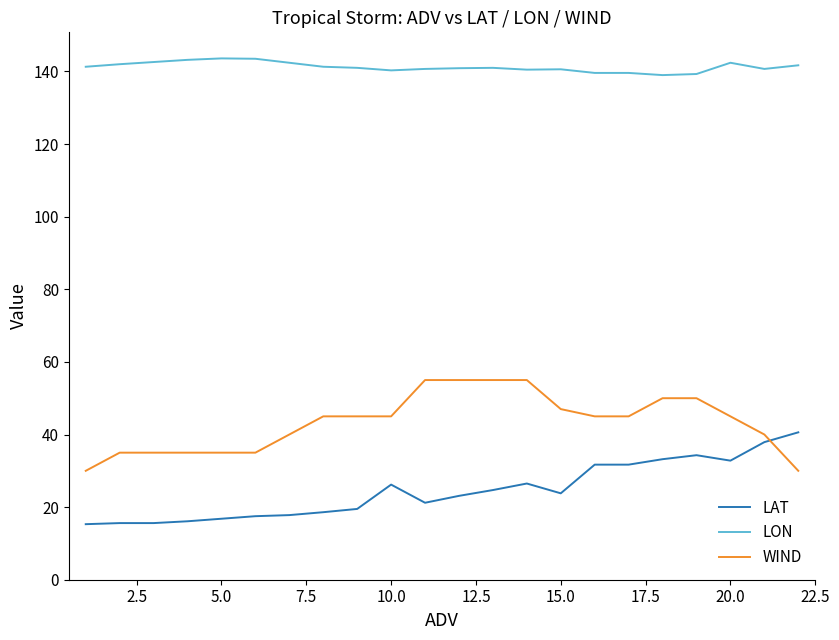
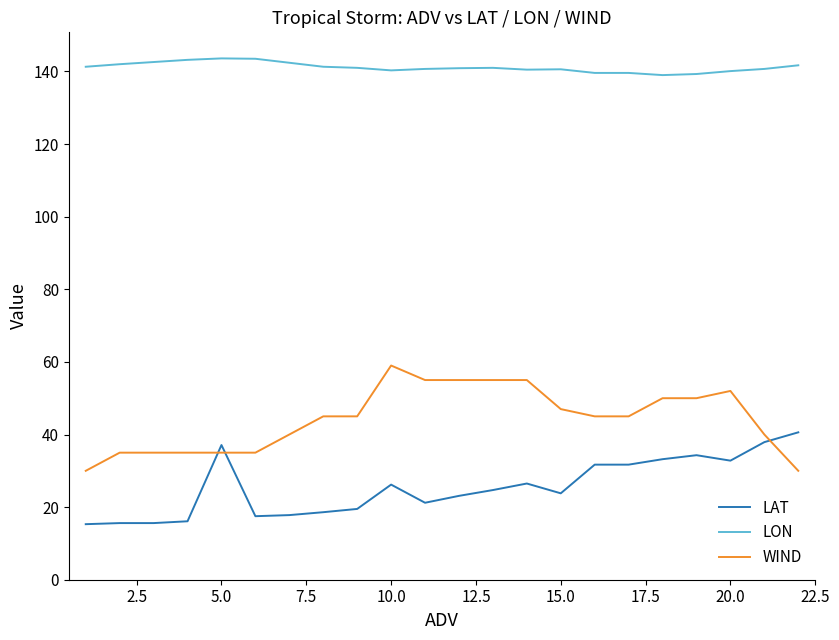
LAT, 5.0: 17 -> 37
WIND, 10.0: 45 -> 59
LON, 20.0: 142 -> 140
WIND, 20.0: 45 -> 52
